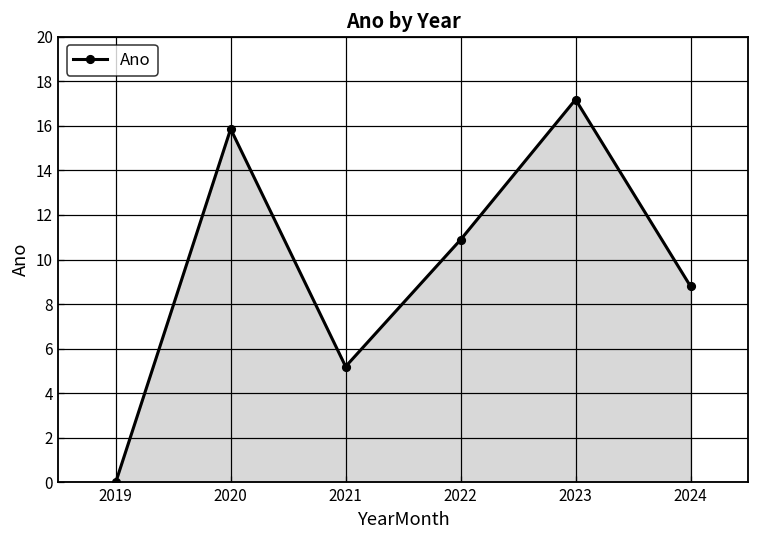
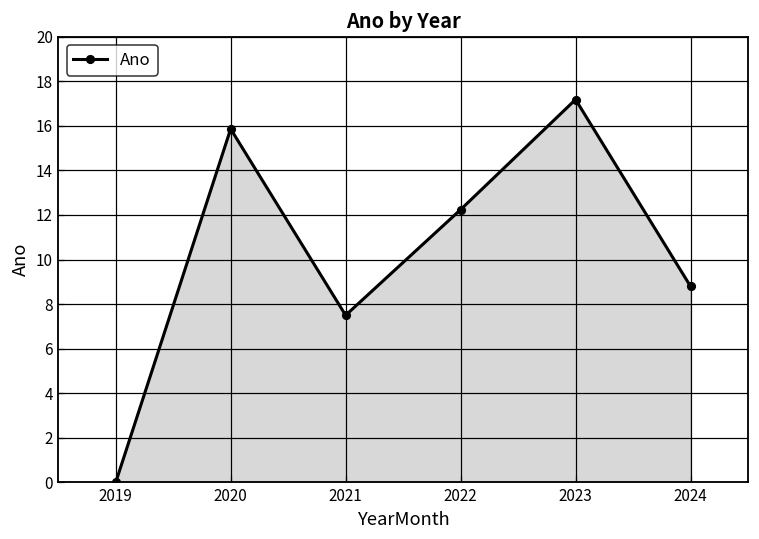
2021: 5.2 -> 7.5
2022: 10.9 -> 12.2
